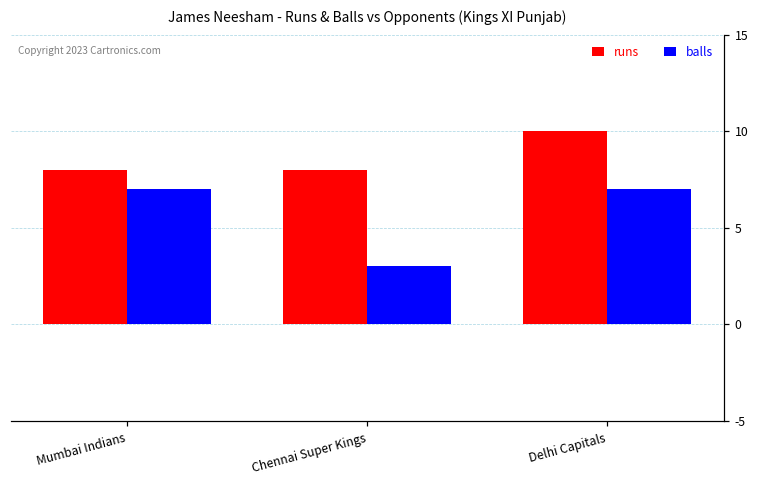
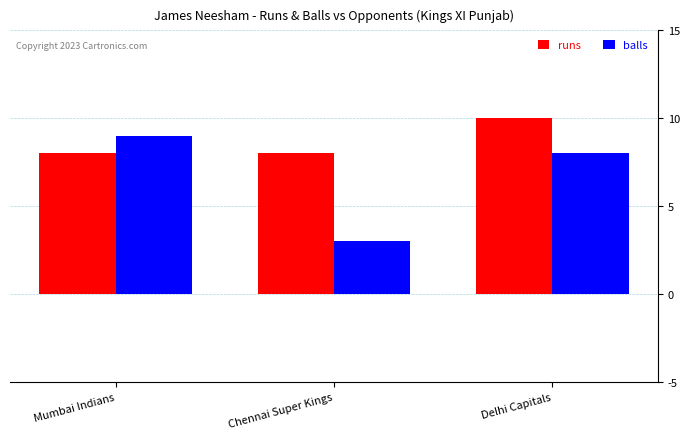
balls, Mumbai Indians: 7 -> 9
balls, Delhi Capitals: 7 -> 8
